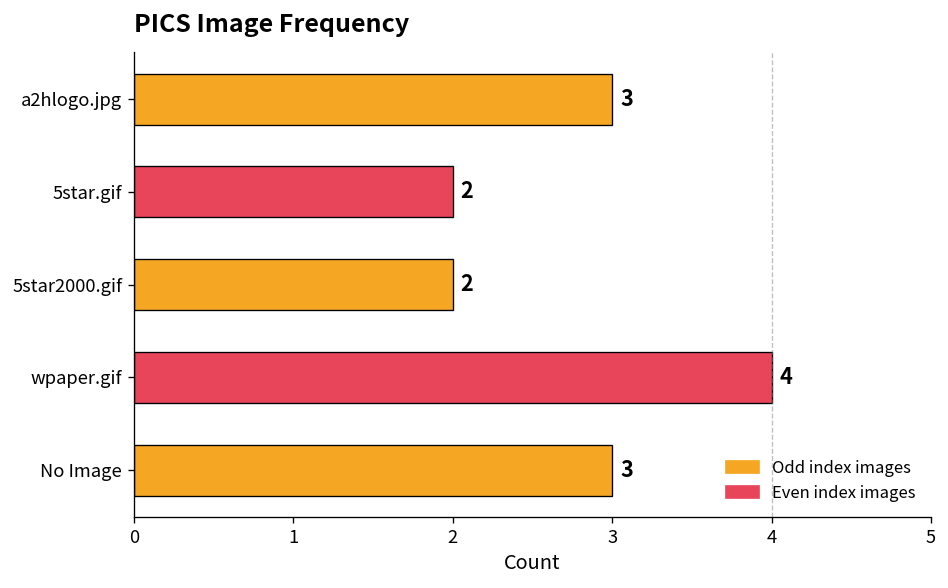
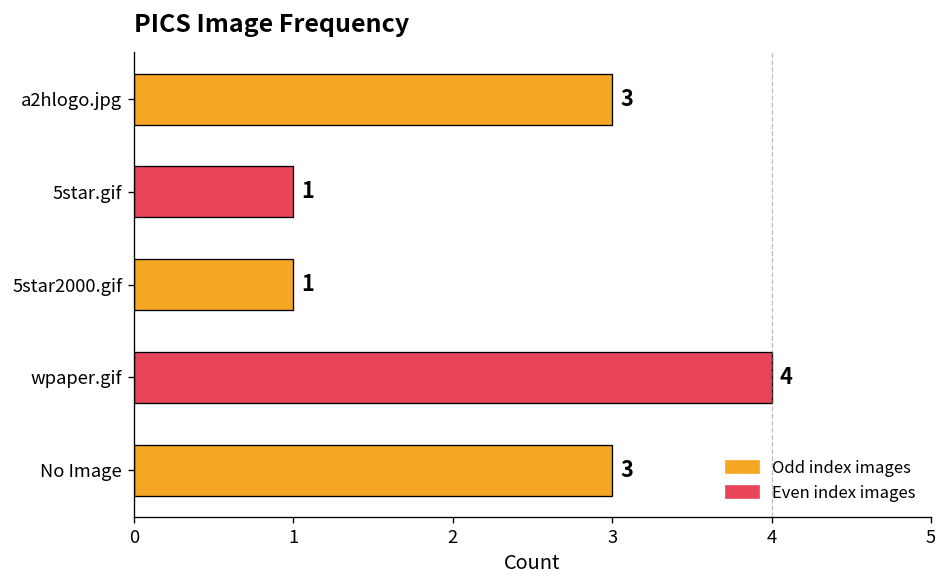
5star.gif: 2 -> 1
5star2000.gif: 2 -> 1
